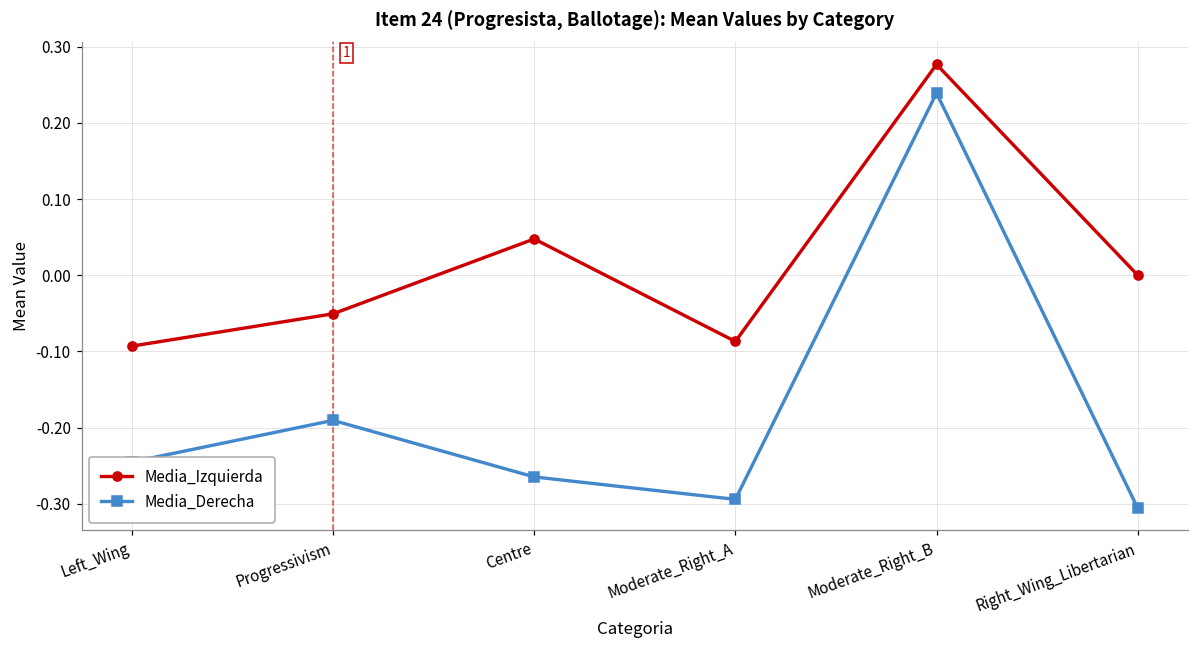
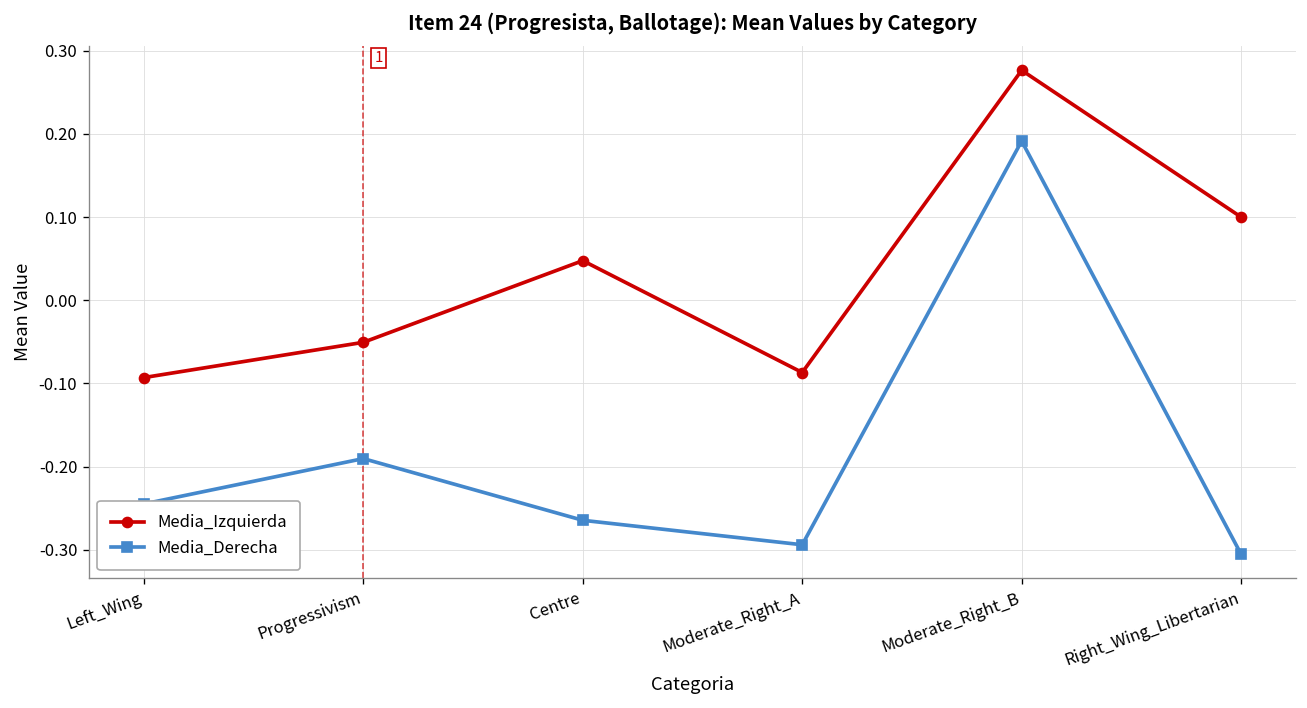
Media_Derecha, Moderate_Right_B: 0.24 -> 0.19
Media_Izquierda, Right_Wing_Libertarian: 0.0 -> 0.1
